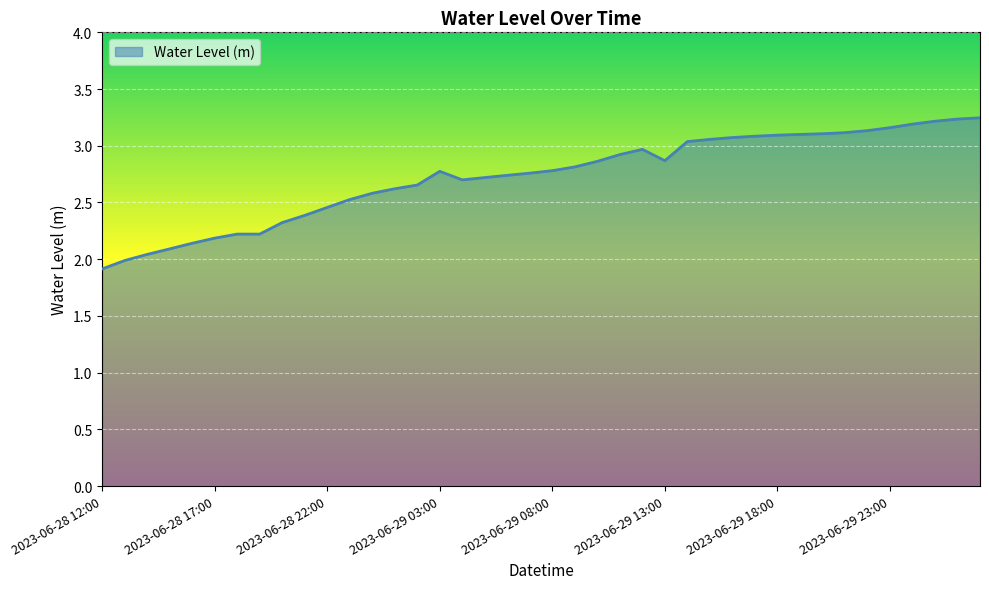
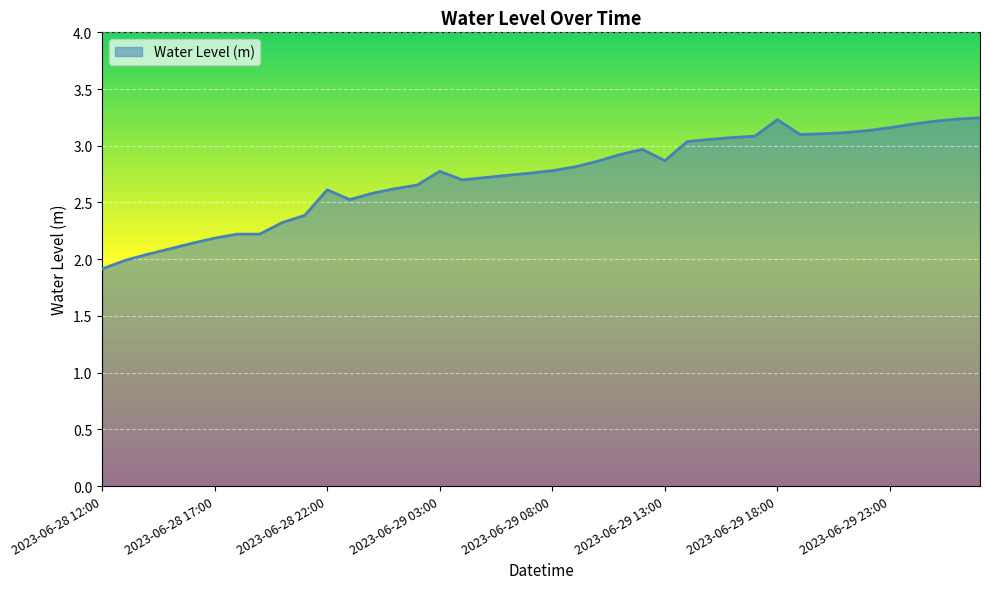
2023-06-28 22:00: 2.46 -> 2.61
2023-06-29 18:00: 3.09 -> 3.23
